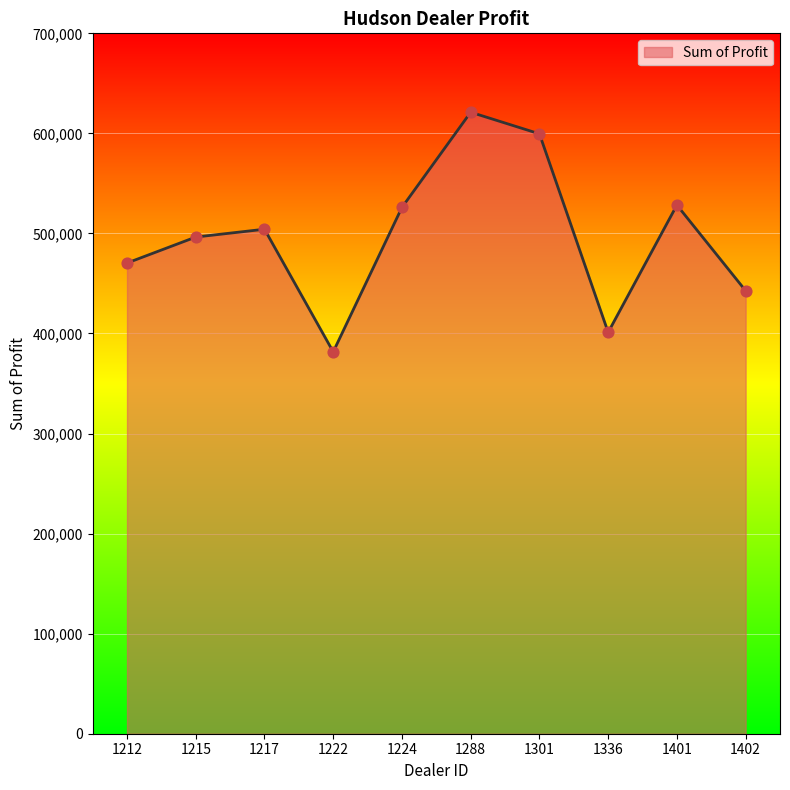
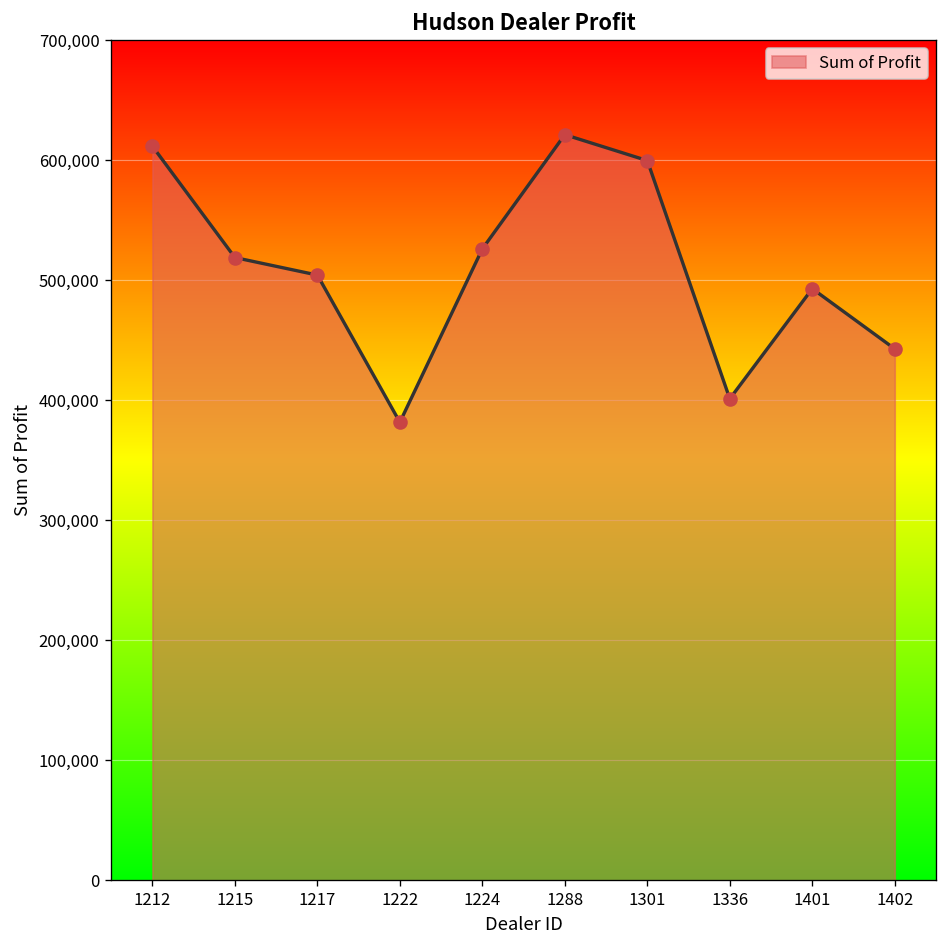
1212: 470,000 -> 611,000
1215: 496,000 -> 519,000
1401: 528,000 -> 493,000
